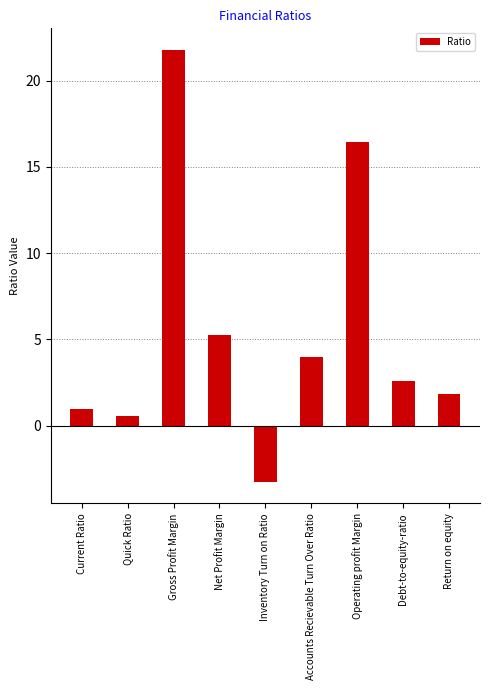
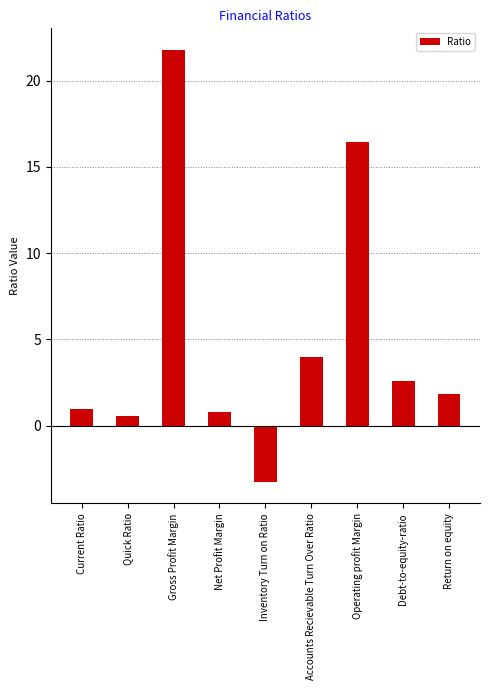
Net Profit Margin: 5.2 -> 0.8
